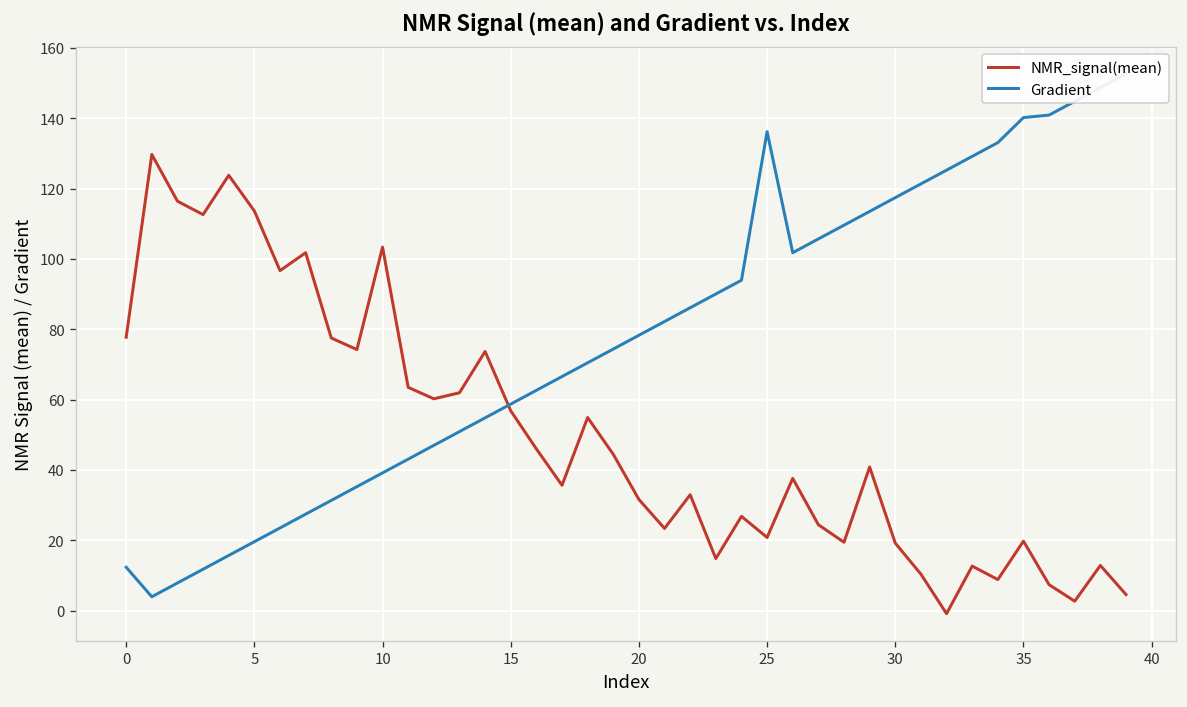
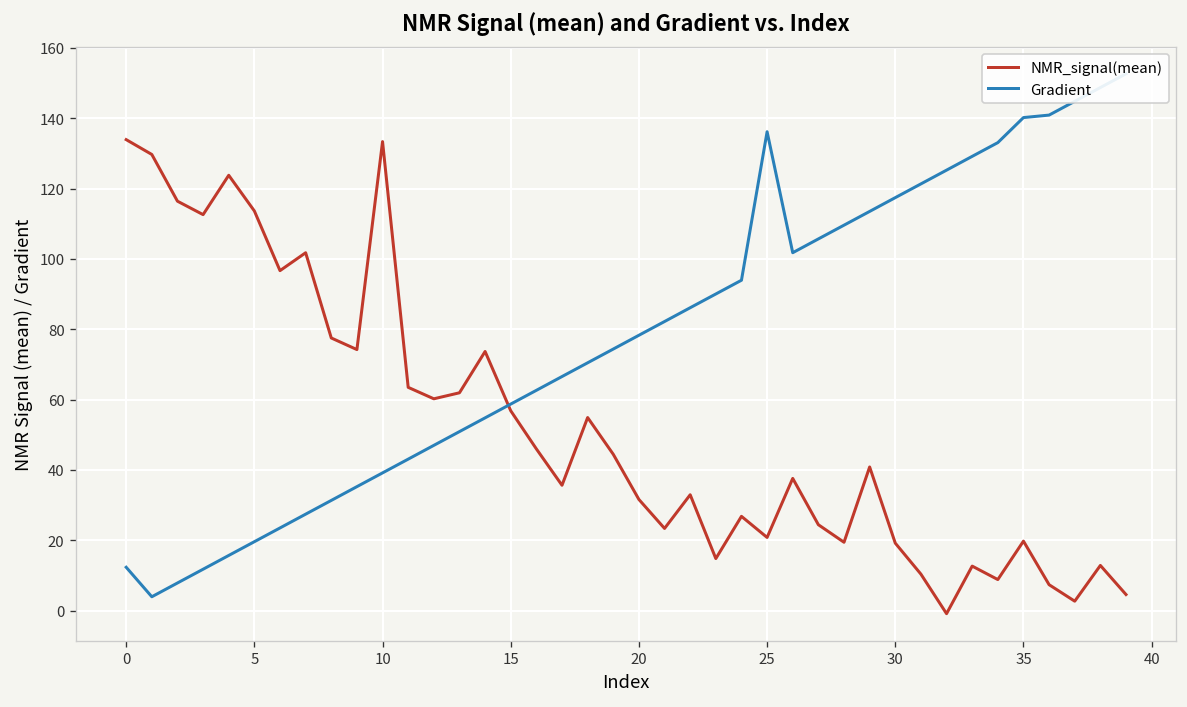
NMR_signal(mean), 0: 78 -> 134
NMR_signal(mean), 10: 103 -> 133
